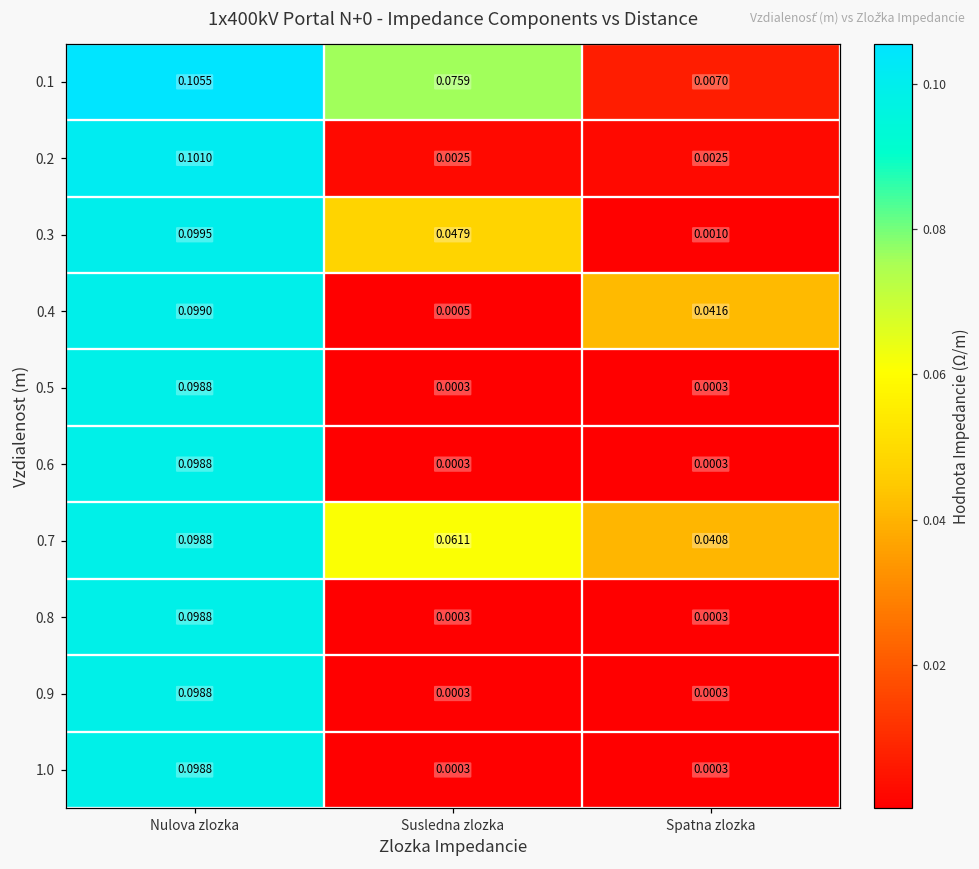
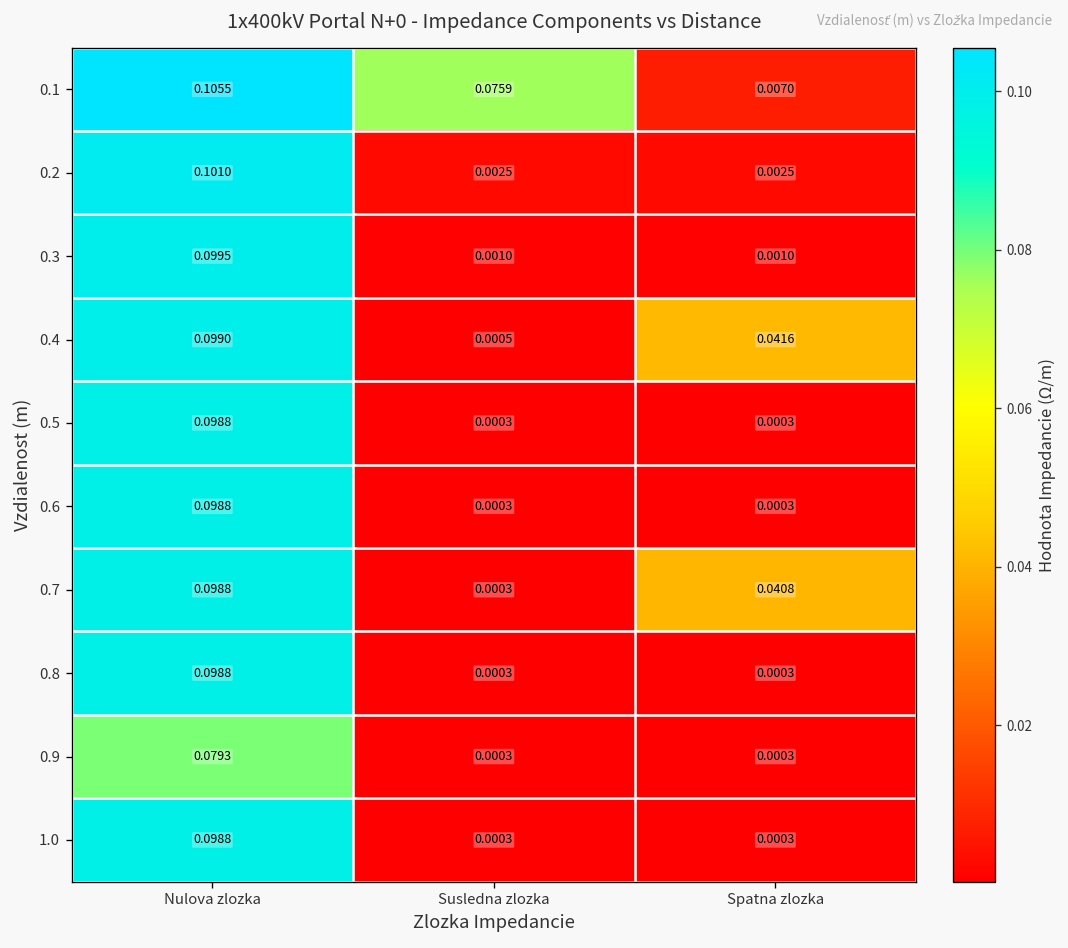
0.3, Susledna zlozka: 0.0479 -> 0.0010
0.7, Susledna zlozka: 0.0611 -> 0.0003
0.9, Nulova zlozka: 0.0988 -> 0.0793
